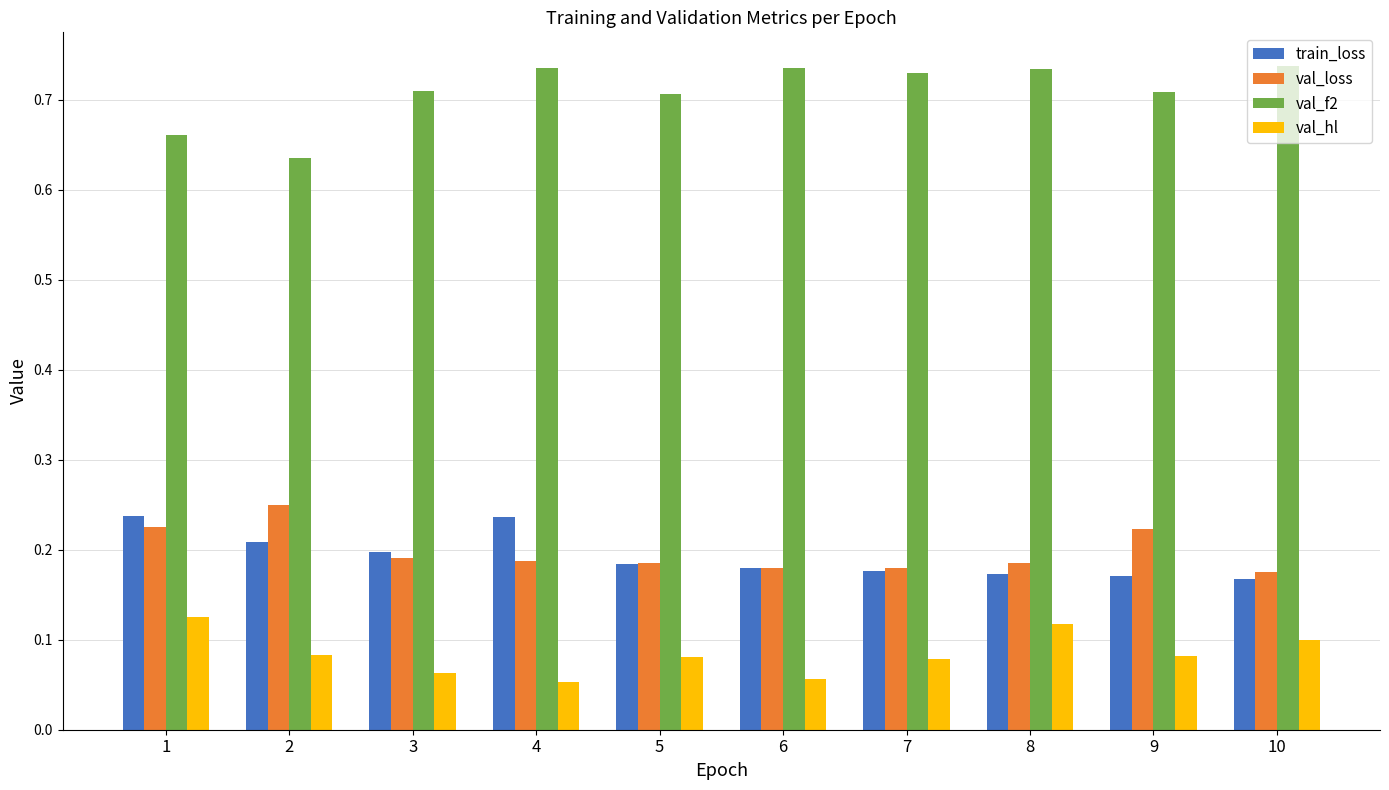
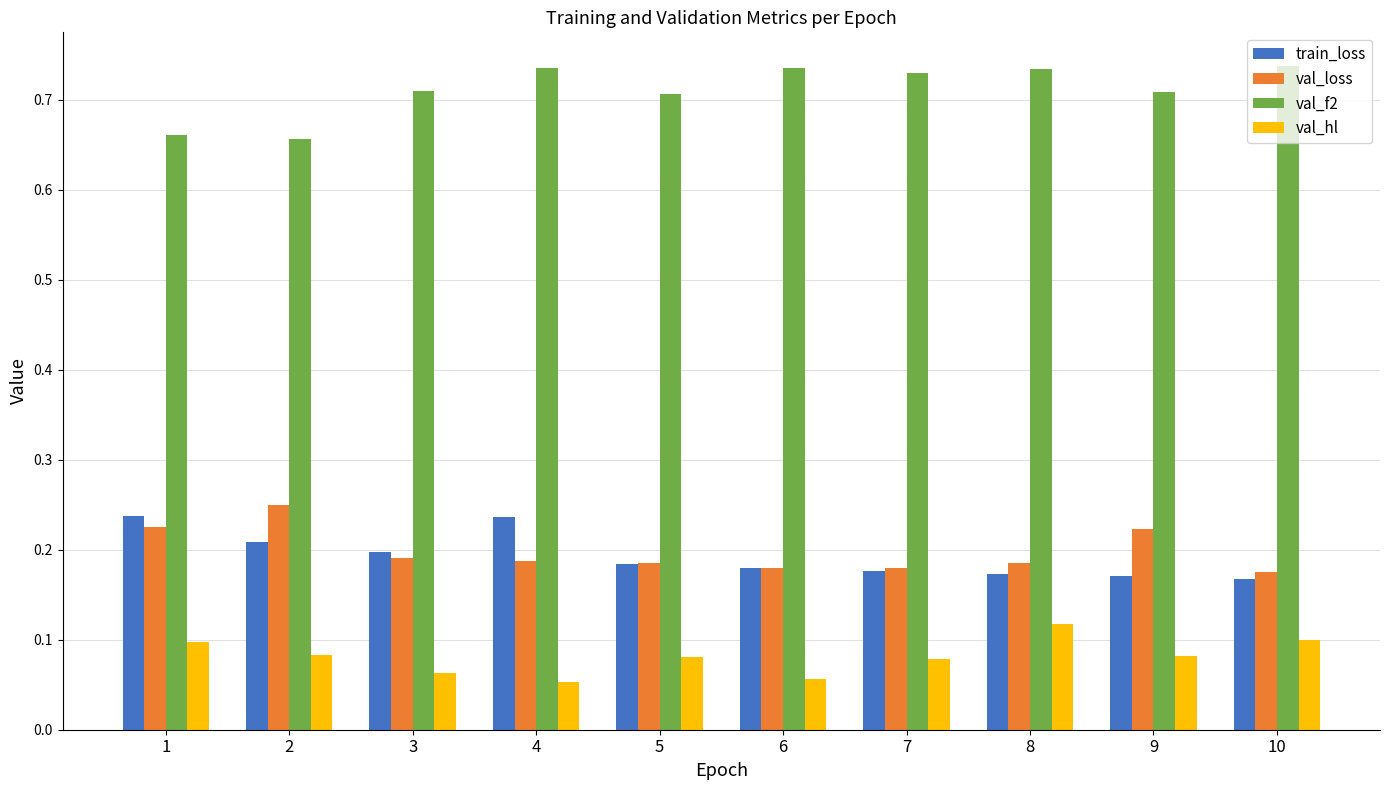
val_hl, 1: 0.13 -> 0.10
val_f2, 2: 0.63 -> 0.66
